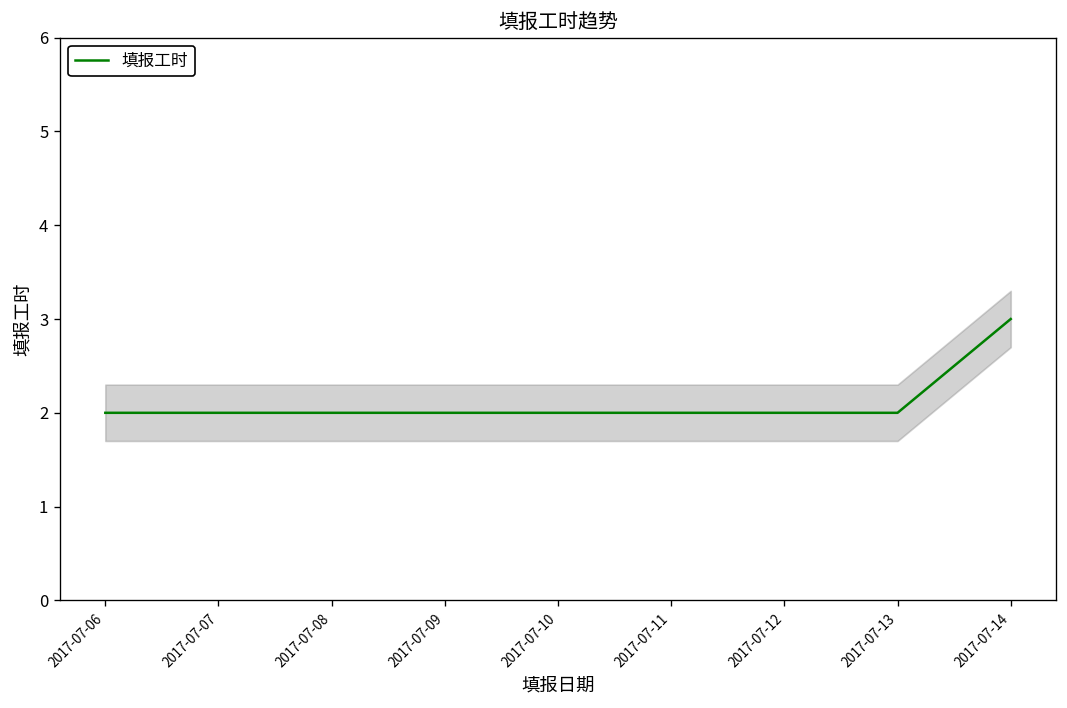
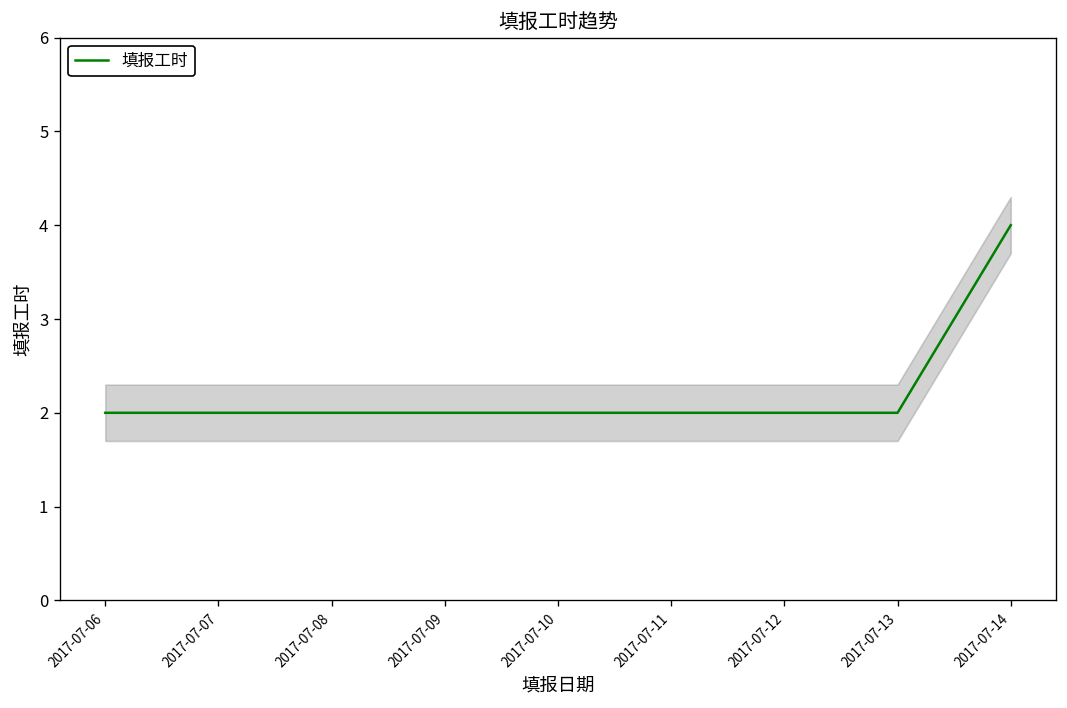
填报工时, 2017-07-14: 3 -> 4
